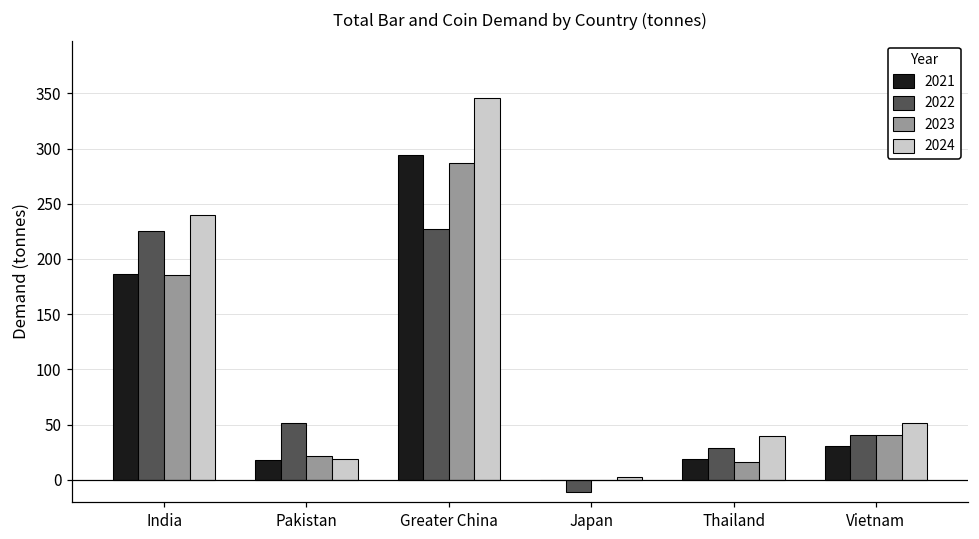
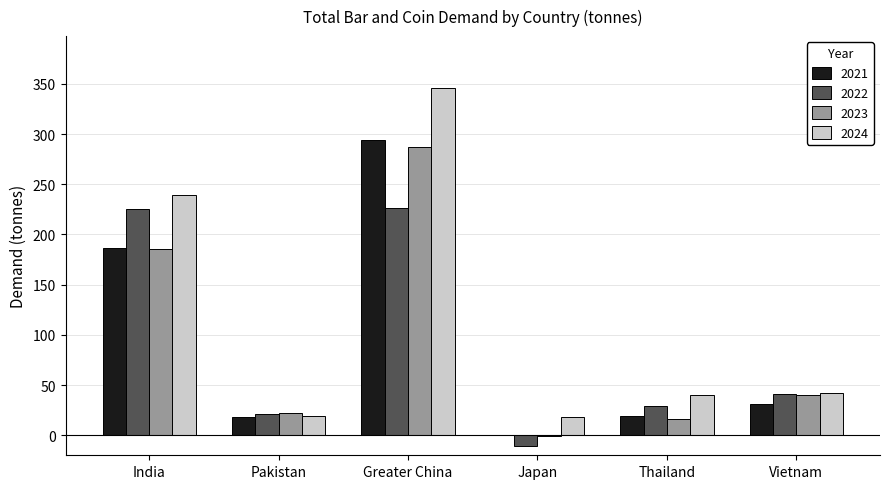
2022, Pakistan: 51 -> 21
2024, Japan: 3 -> 18
2024, Vietnam: 52 -> 42
